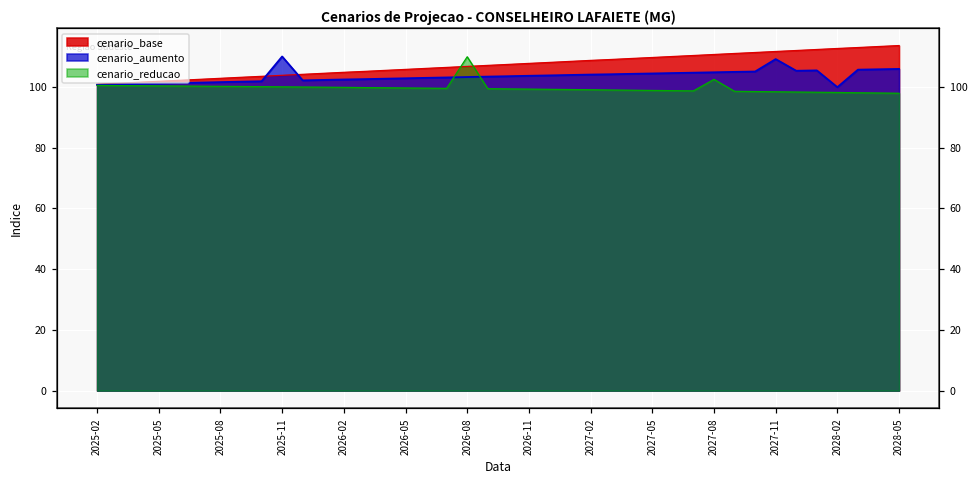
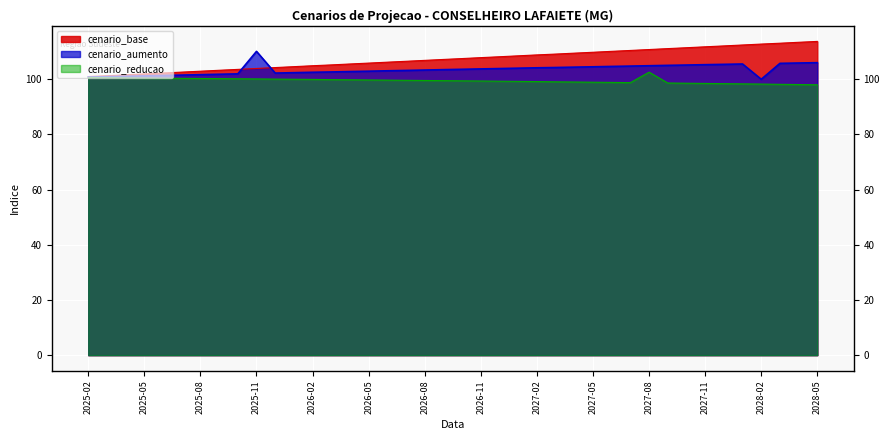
cenario_reducao, 2026-08: 110 -> 100
cenario_aumento, 2027-11: 109 -> 105
